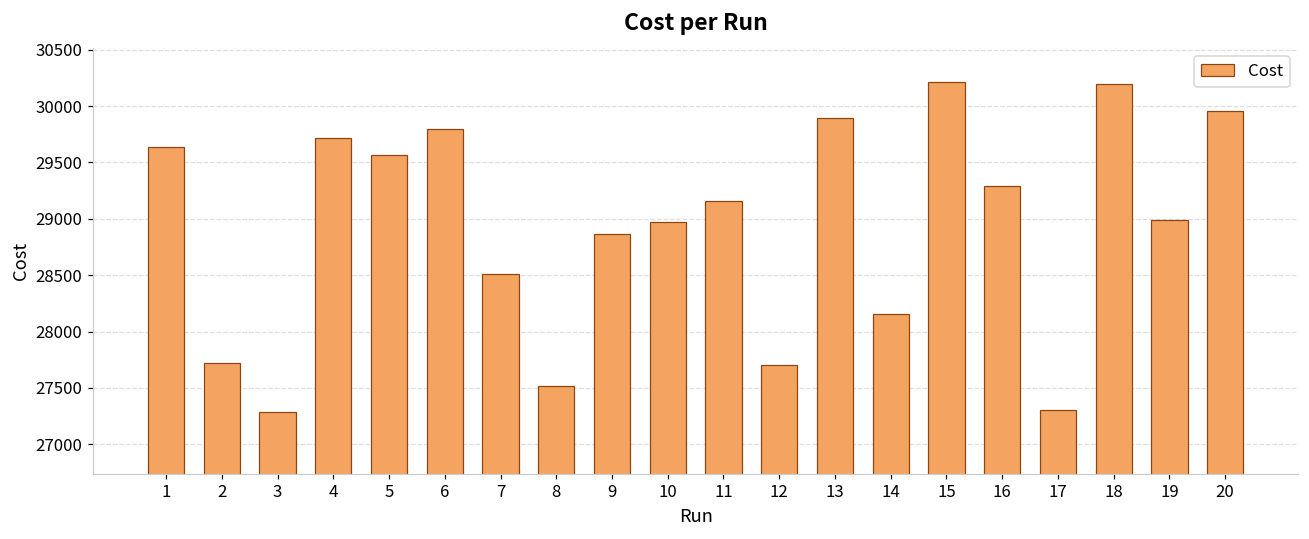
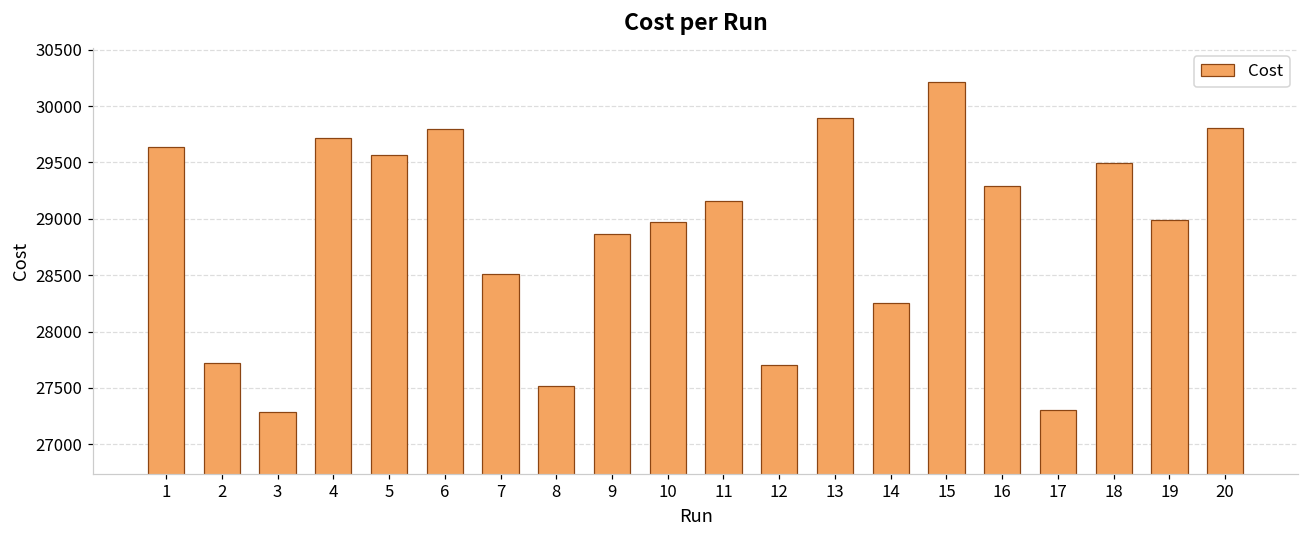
14: 28160 -> 28250
18: 30200 -> 29500
20: 29960 -> 29810
